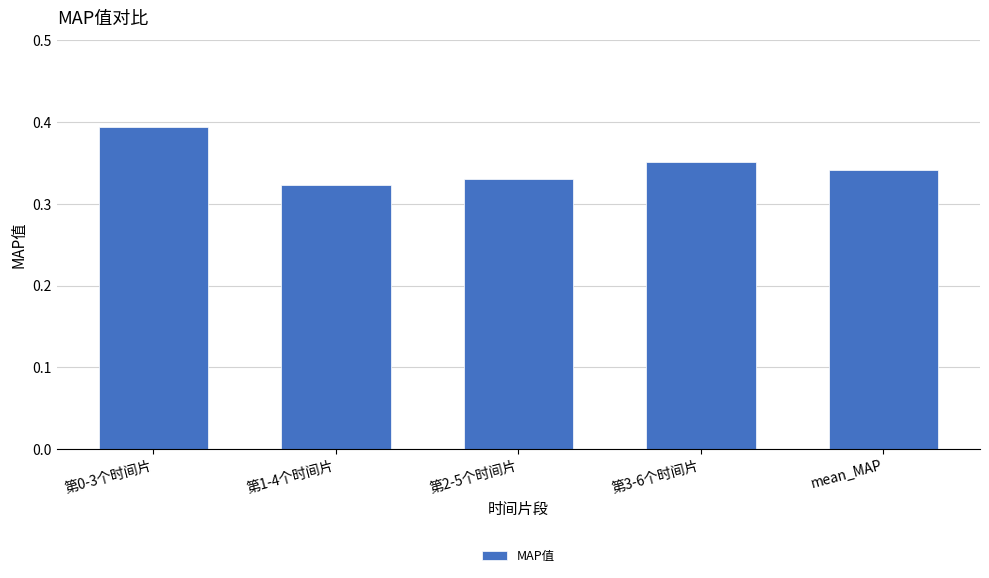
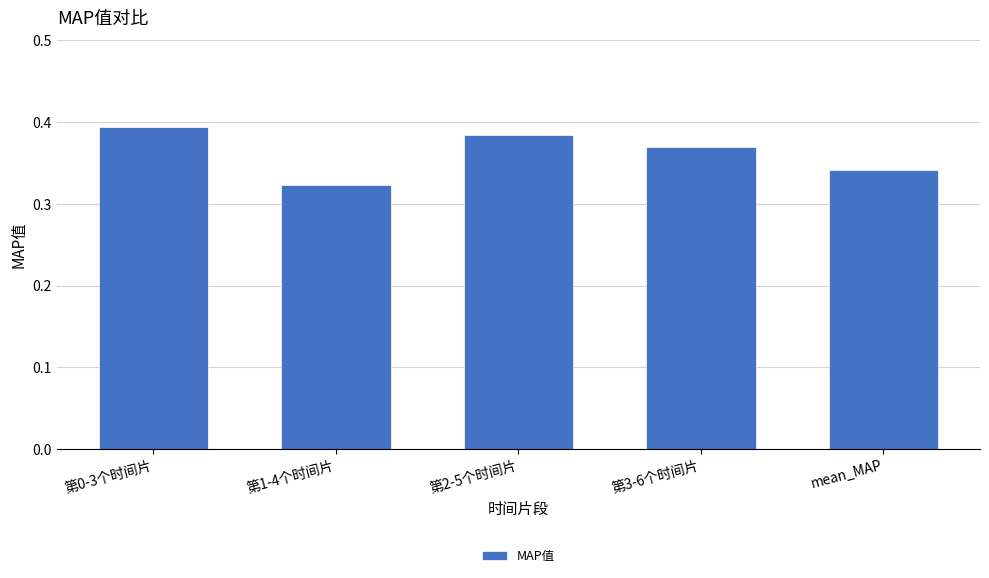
第2-5个时间片: 0.33 -> 0.38
第3-6个时间片: 0.35 -> 0.37
